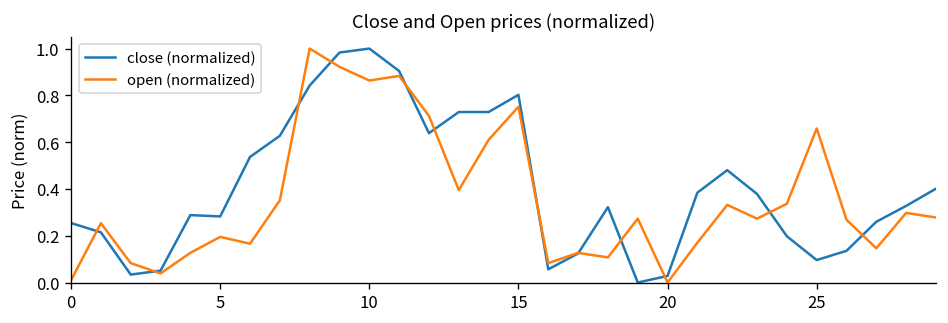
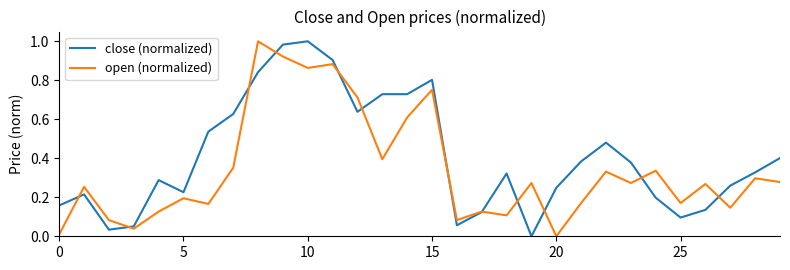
close (normalized), 0: 0.25 -> 0.16
close (normalized), 5: 0.28 -> 0.23
close (normalized), 20: 0.03 -> 0.25
open (normalized), 25: 0.66 -> 0.17
